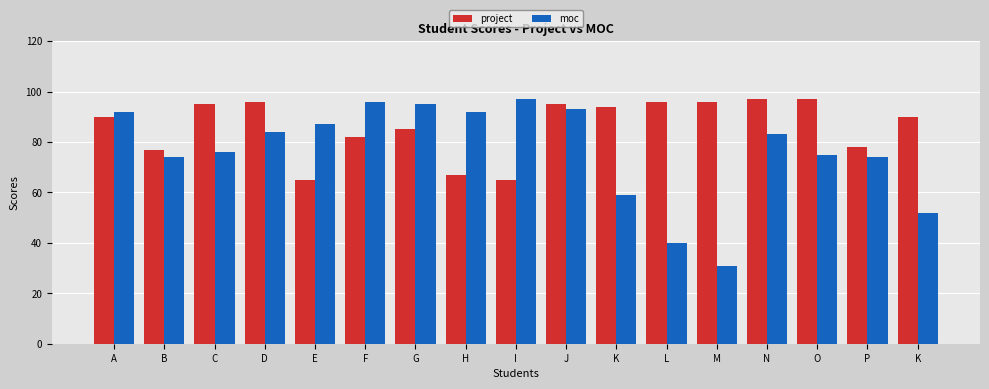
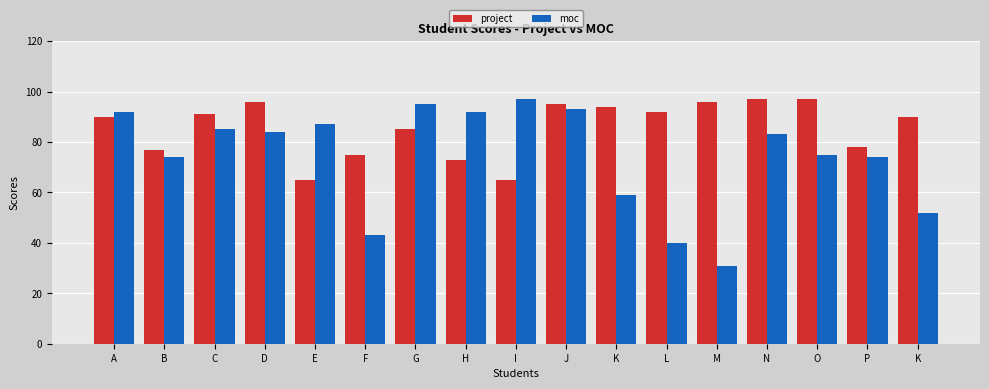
project, C: 95 -> 91
moc, C: 76 -> 85
project, F: 82 -> 75
moc, F: 96 -> 43
project, H: 67 -> 73
project, L: 96 -> 92
